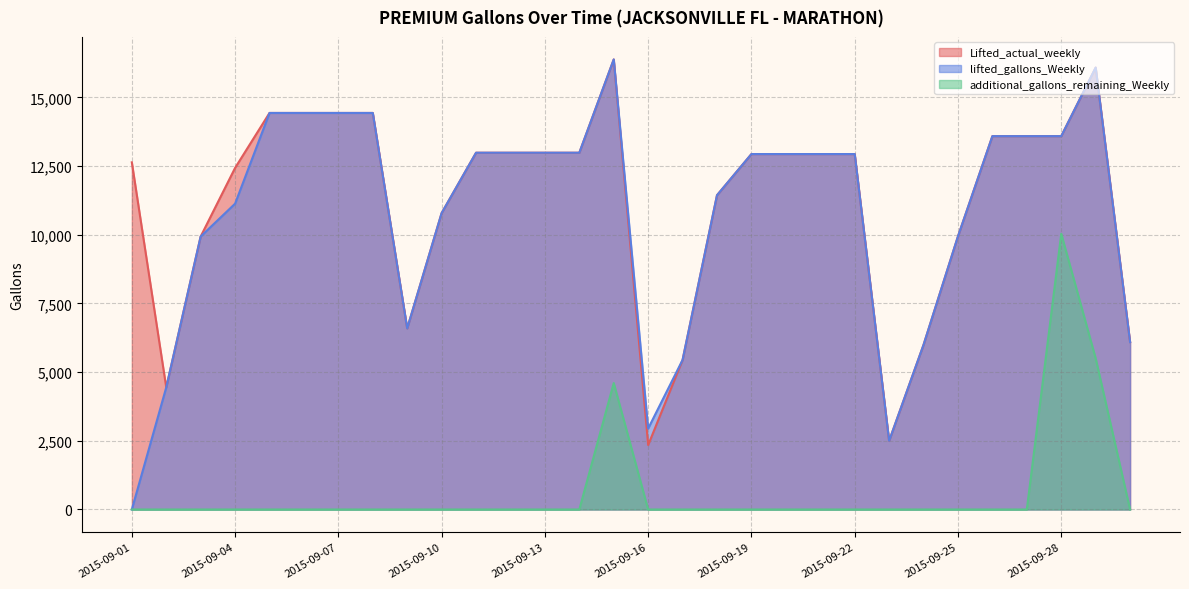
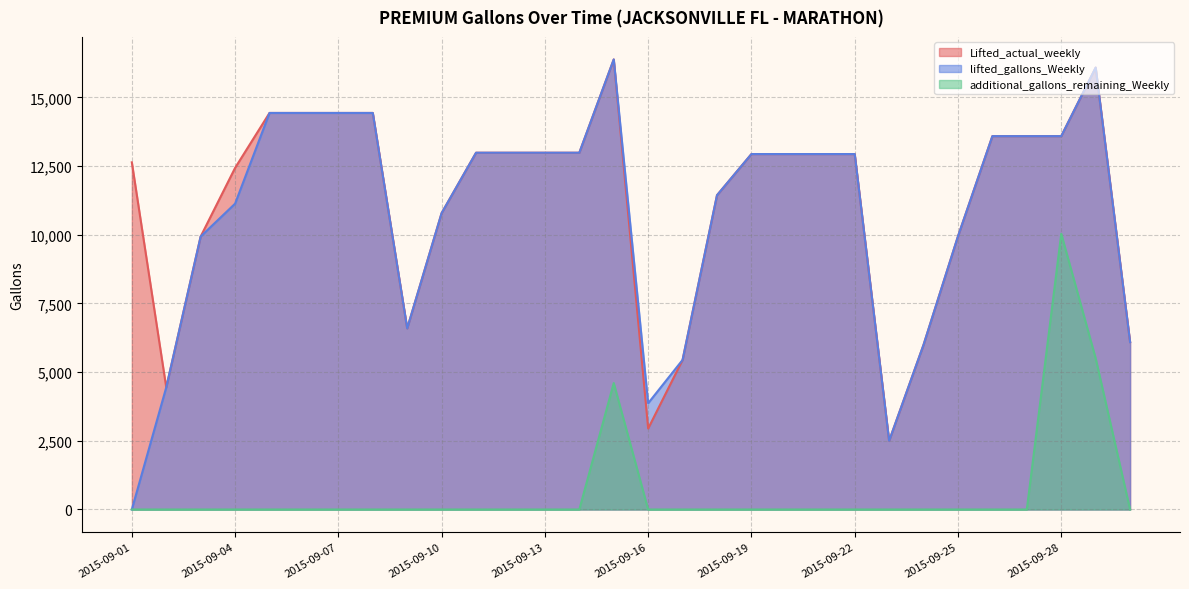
Lifted_actual_weekly, 2015-09-16: 2,300 -> 2,900
lifted_gallons_Weekly, 2015-09-16: 2,900 -> 3,900
